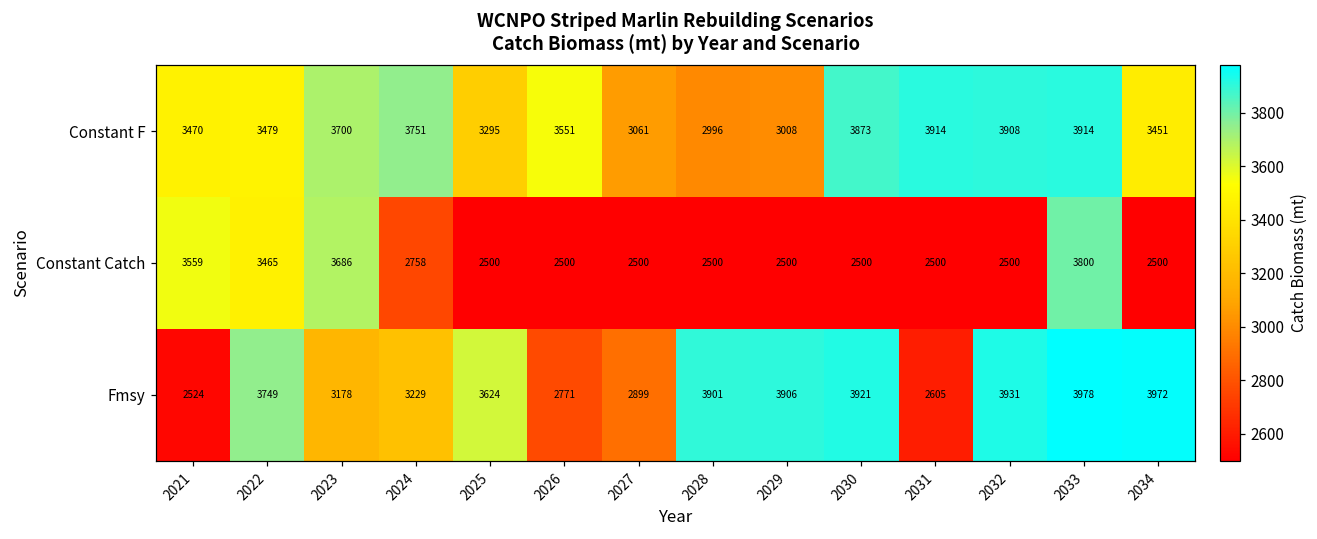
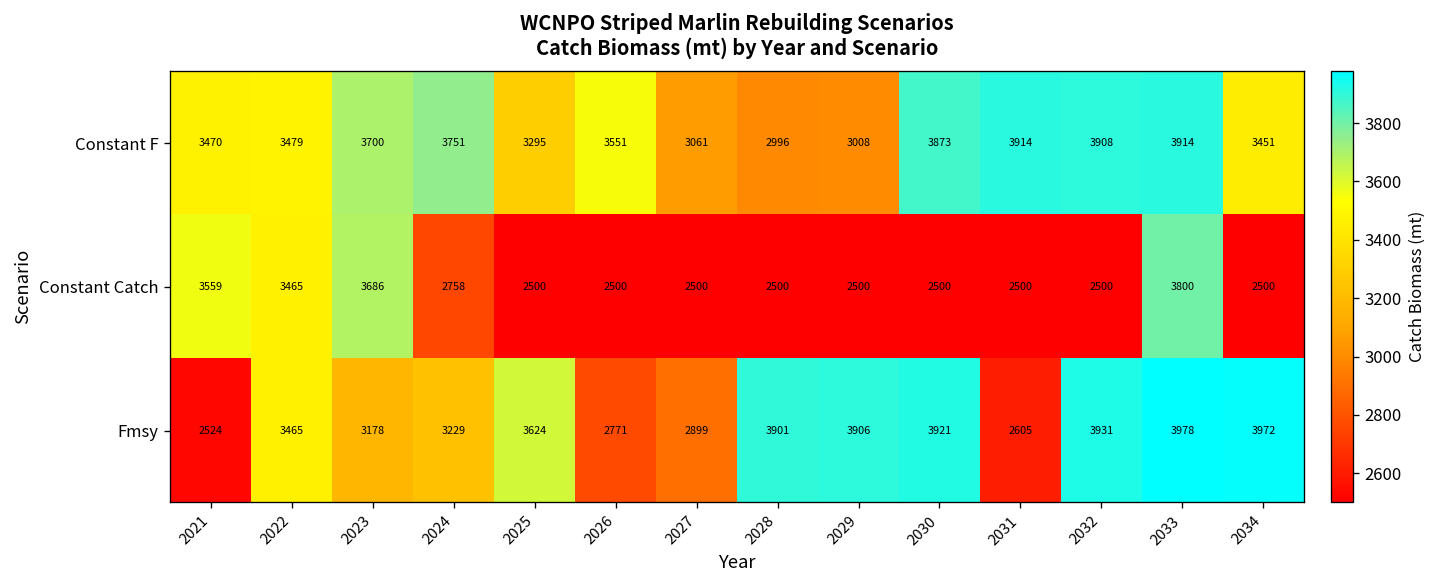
Fmsy, 2022: 3749 -> 3465
